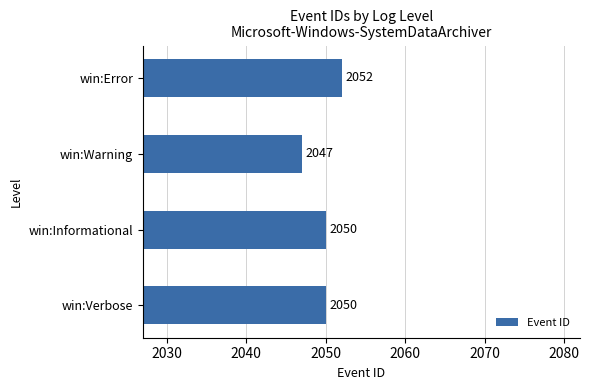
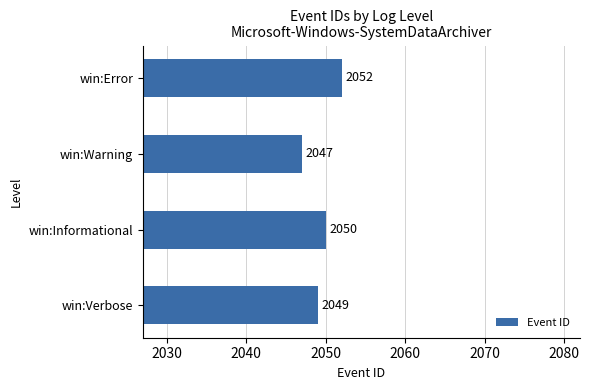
win:Verbose: 2050 -> 2049
